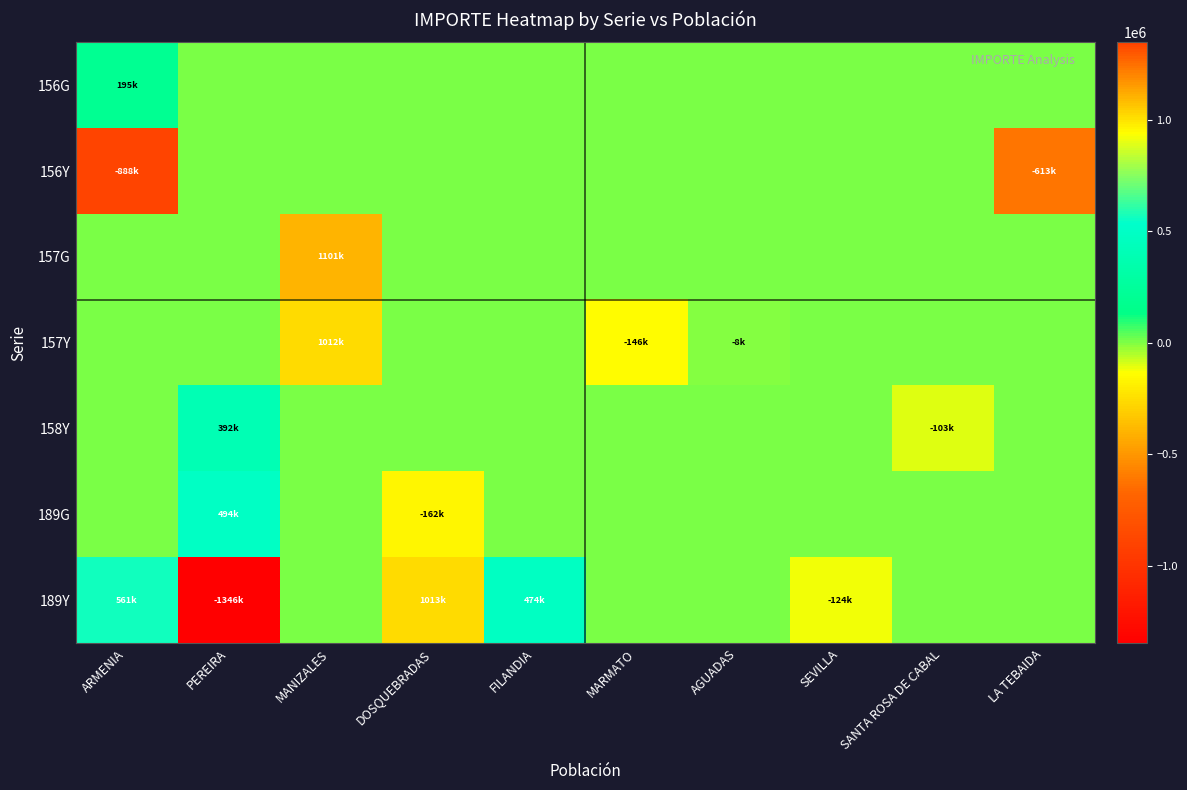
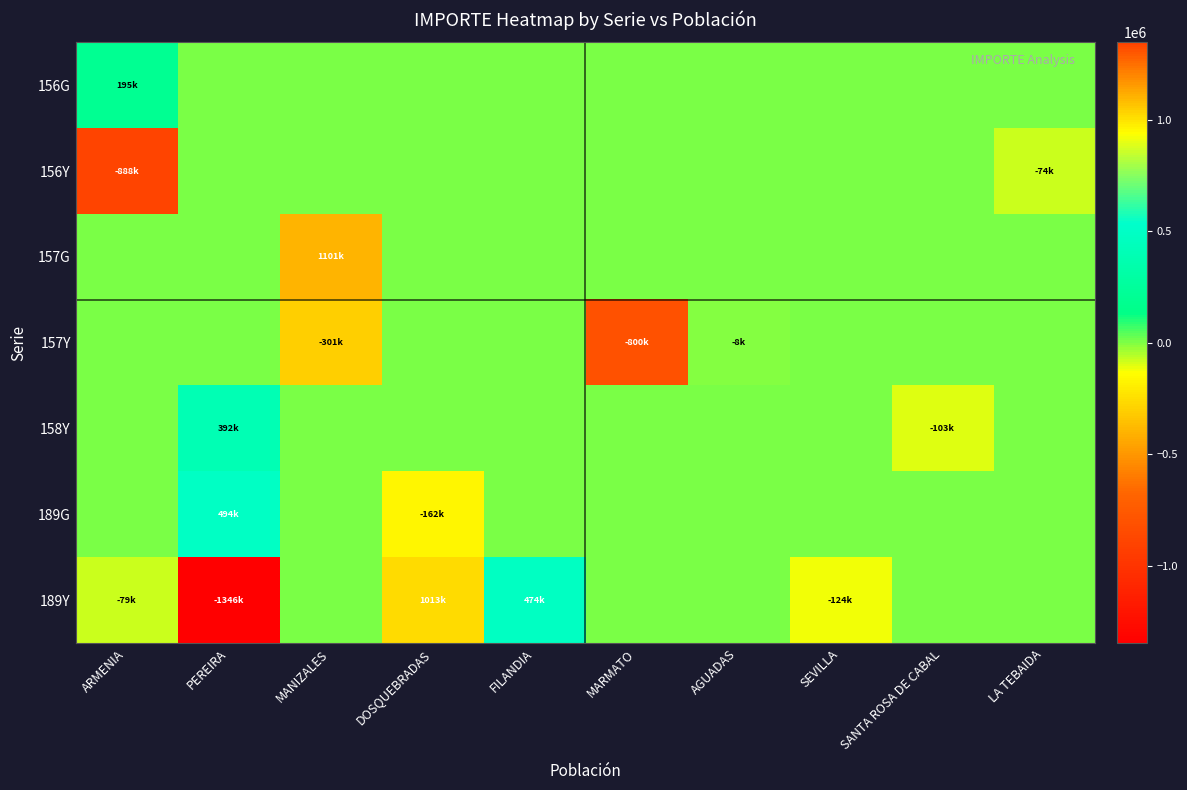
156Y, LA TEBAIDA: -613k -> -74k
157Y, MANIZALES: 1012k -> -301k
157Y, MARMATO: -146k -> -800k
189Y, ARMENIA: 561k -> -79k
